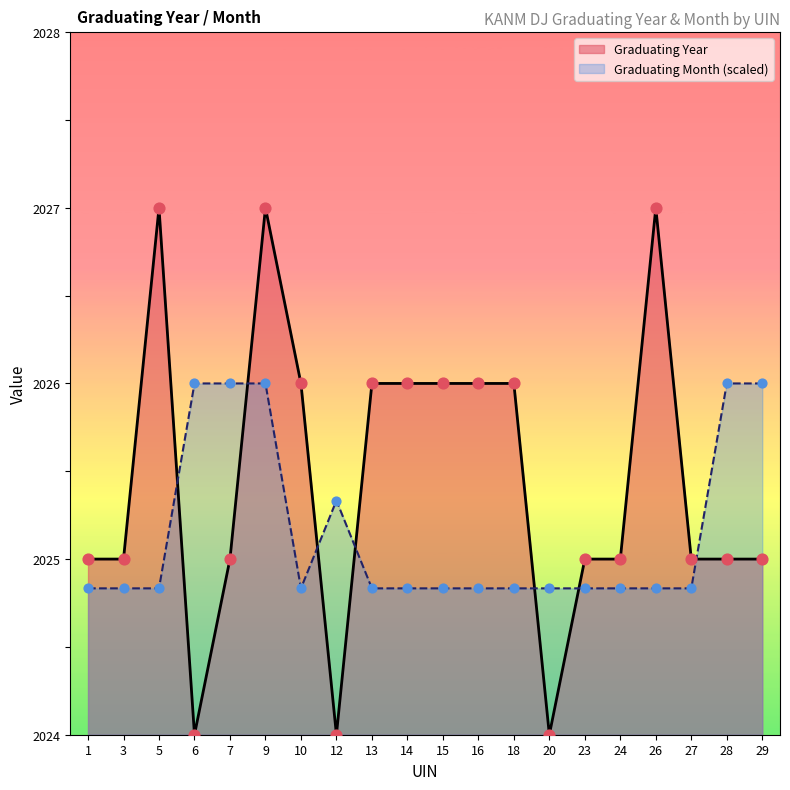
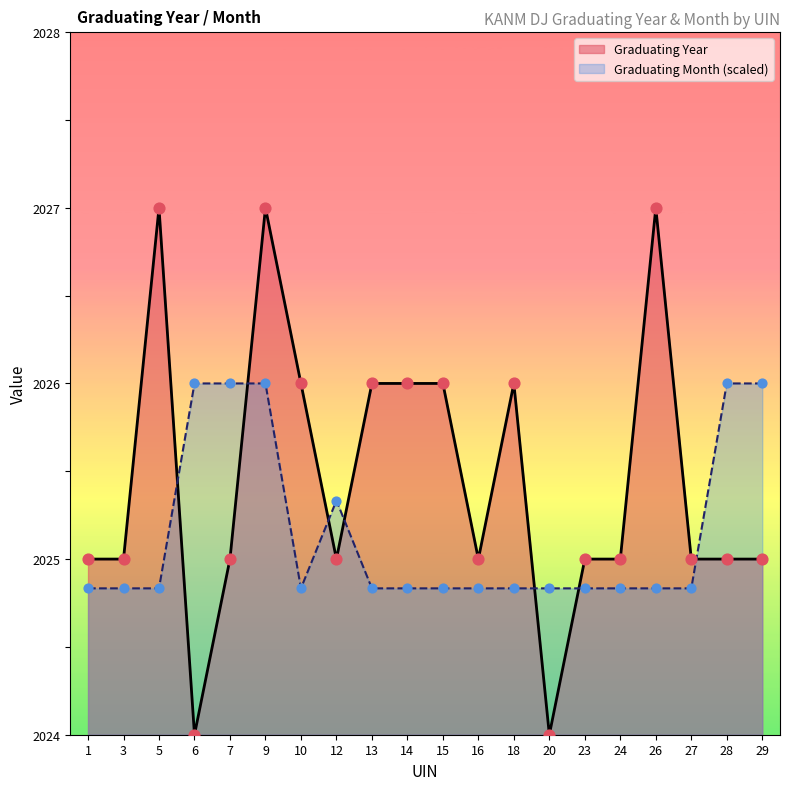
Graduating Year, 12: 2024 -> 2025
Graduating Year, 16: 2026 -> 2025
